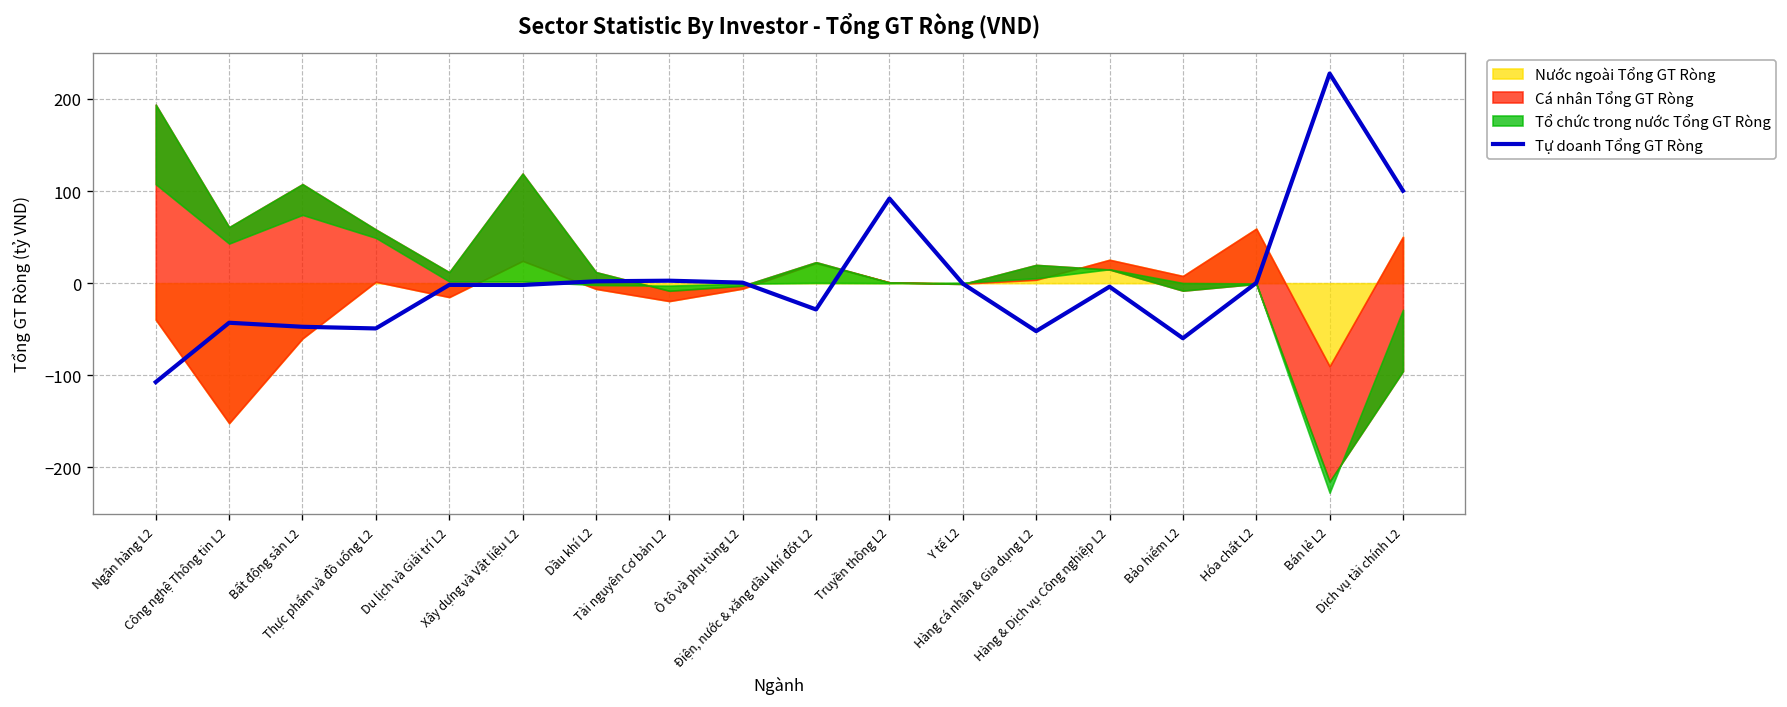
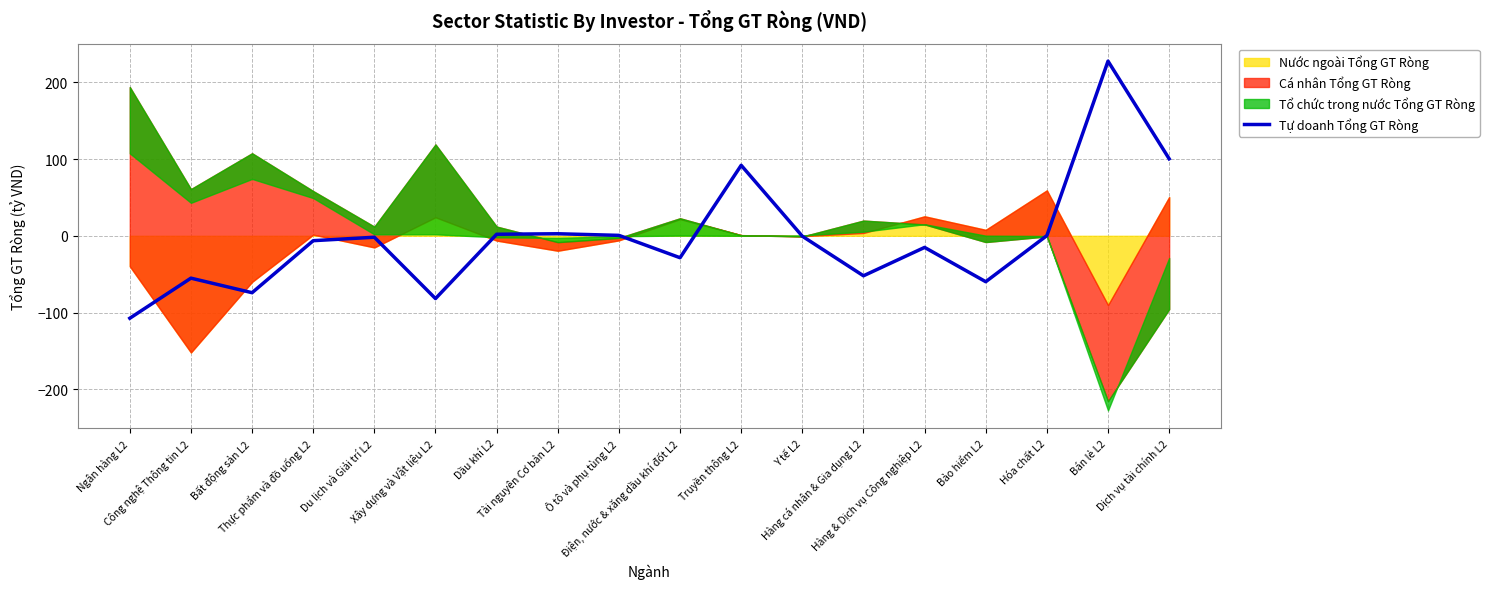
Tự doanh Tổng GT Ròng, Công nghệ Thông tin L2: -40 -> -60
Tự doanh Tổng GT Ròng, Bất động sản L2: -50 -> -70
Tự doanh Tổng GT Ròng, Thực phẩm và đồ uống L2: -50 -> -10
Tự doanh Tổng GT Ròng, Xây dựng và Vật liệu L2: 0 -> -80
Tự doanh Tổng GT Ròng, Hàng & Dịch vụ Công nghiệp L2: 0 -> -20
